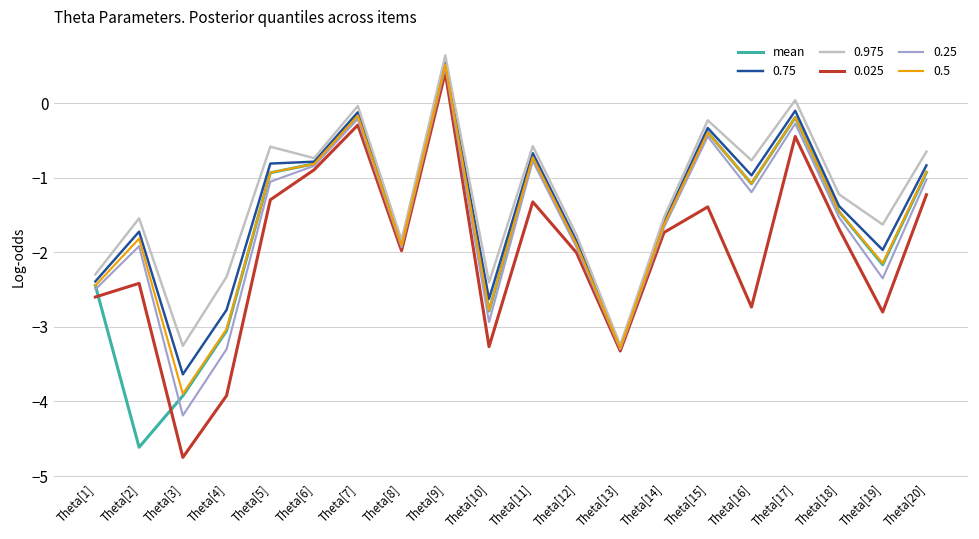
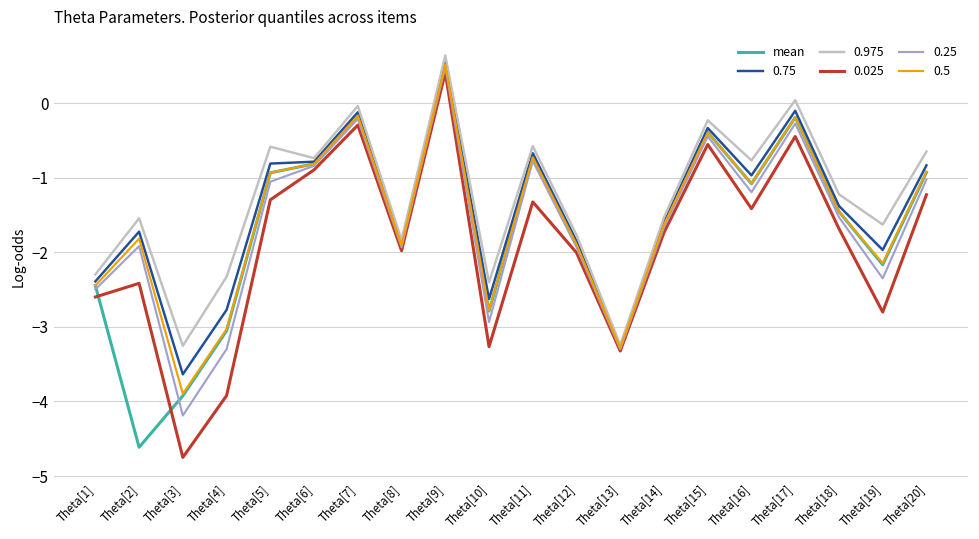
0.025, Theta[15]: -1.4 -> -0.6
0.025, Theta[16]: -2.7 -> -1.4
